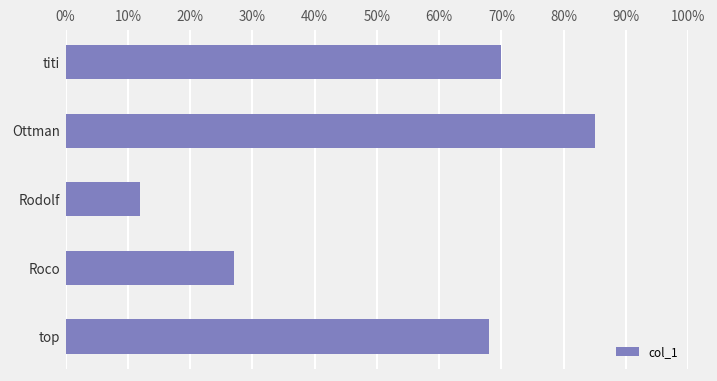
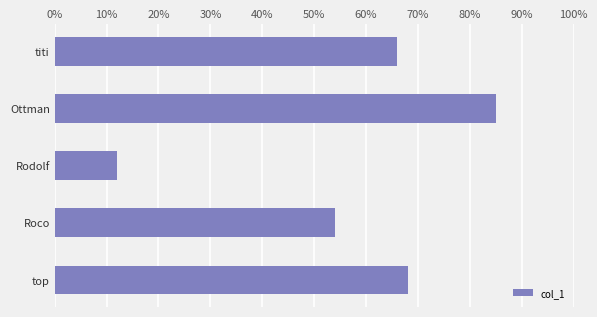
titi: 70% -> 66%
Roco: 27% -> 54%
